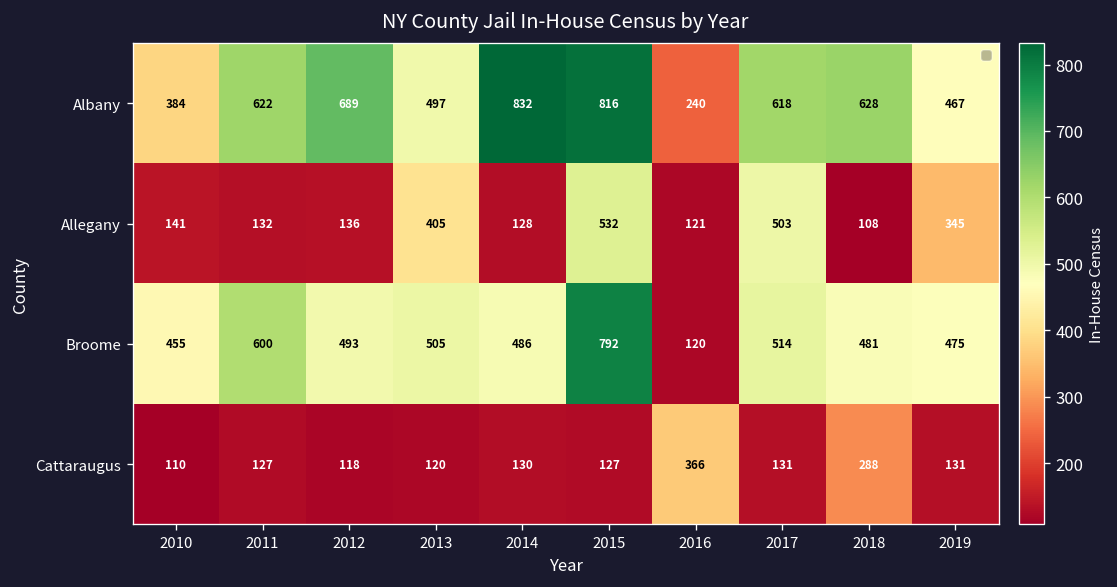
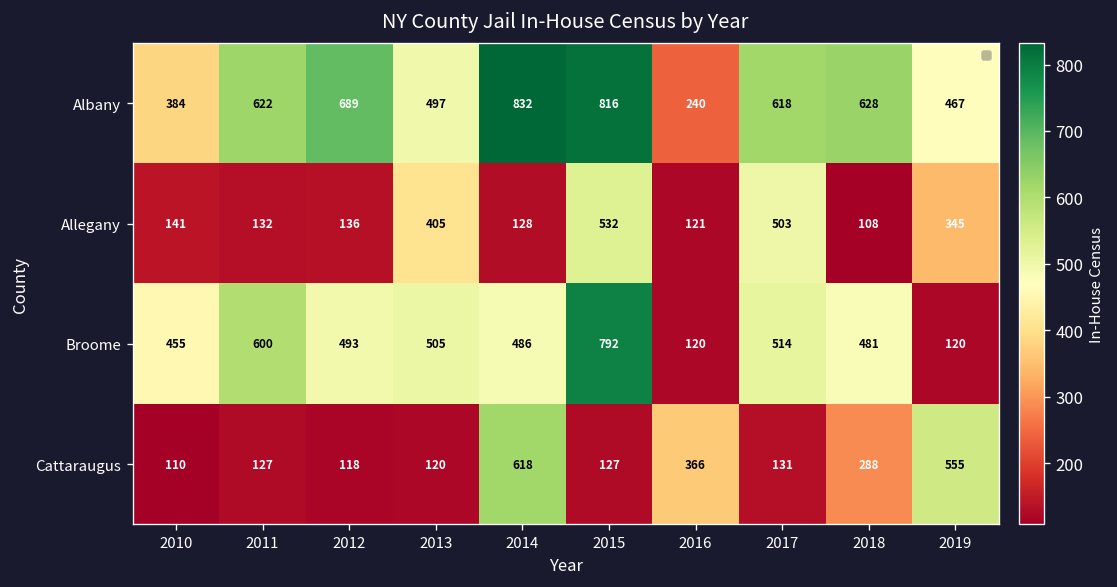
Broome, 2019: 475 -> 120
Cattaraugus, 2014: 130 -> 618
Cattaraugus, 2019: 131 -> 555
